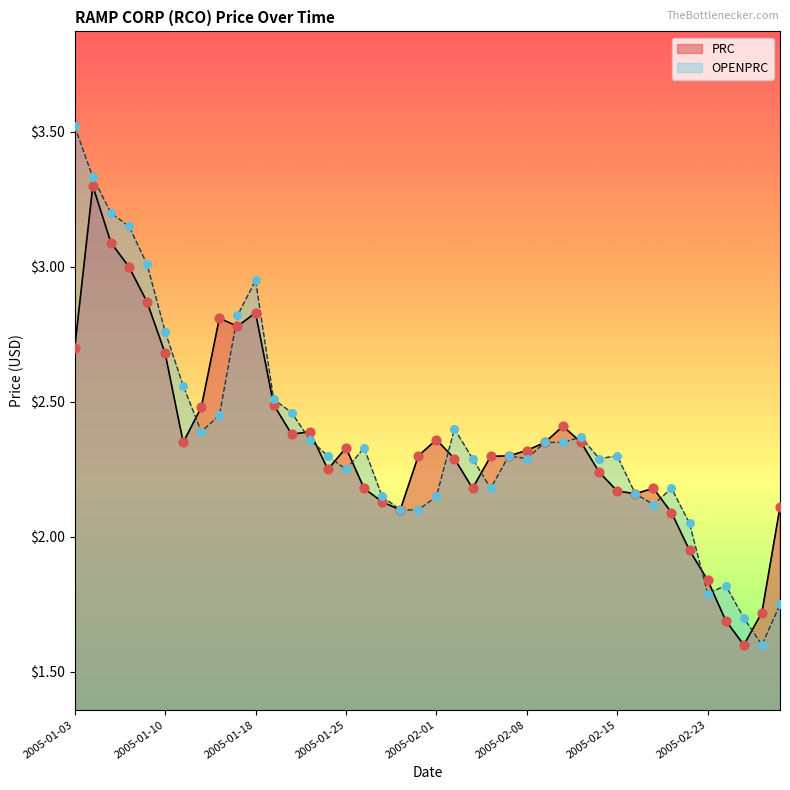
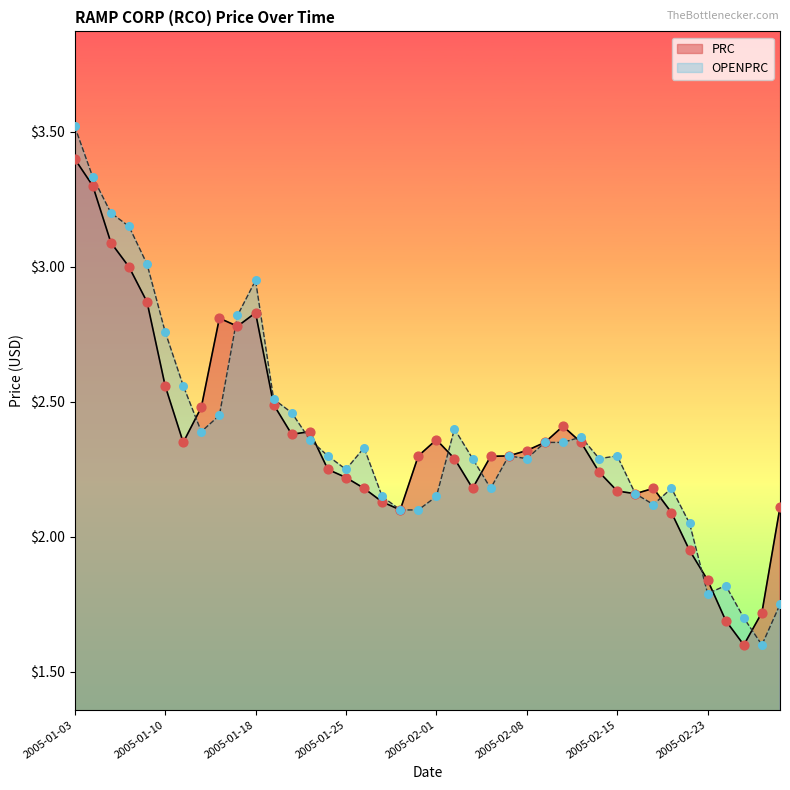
PRC, 2005-01-03: $2.7 -> $3.4
PRC, 2005-01-10: $2.68 -> $2.56
PRC, 2005-01-25: $2.33 -> $2.22
